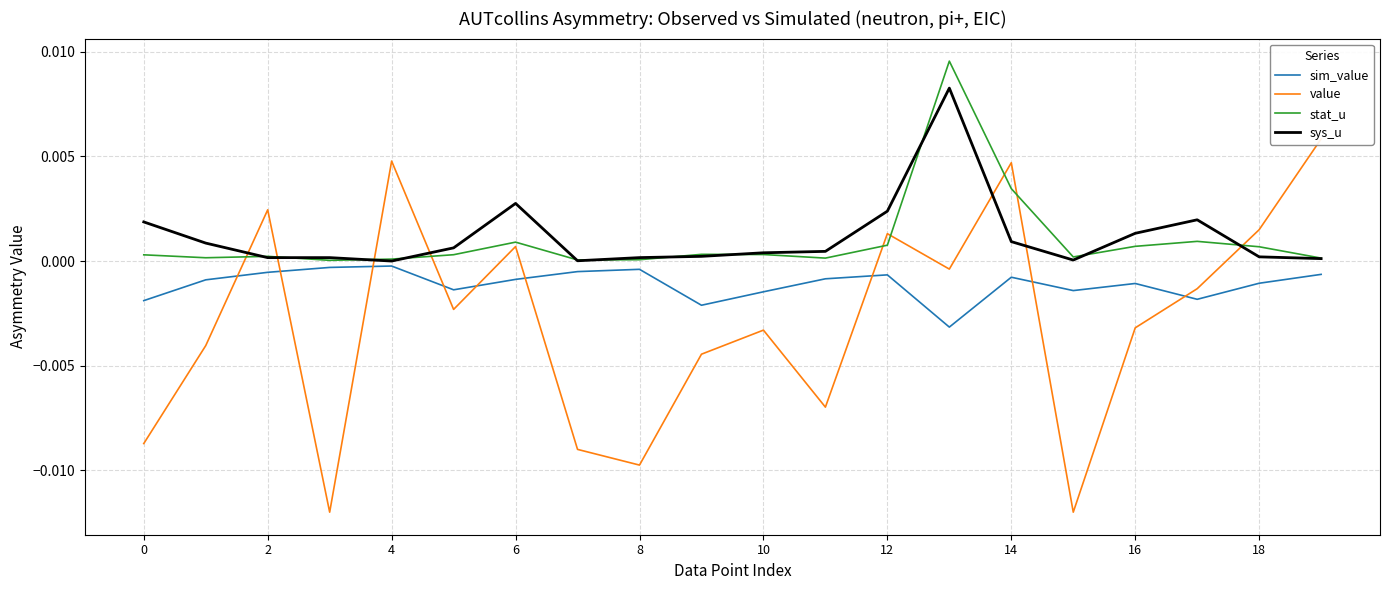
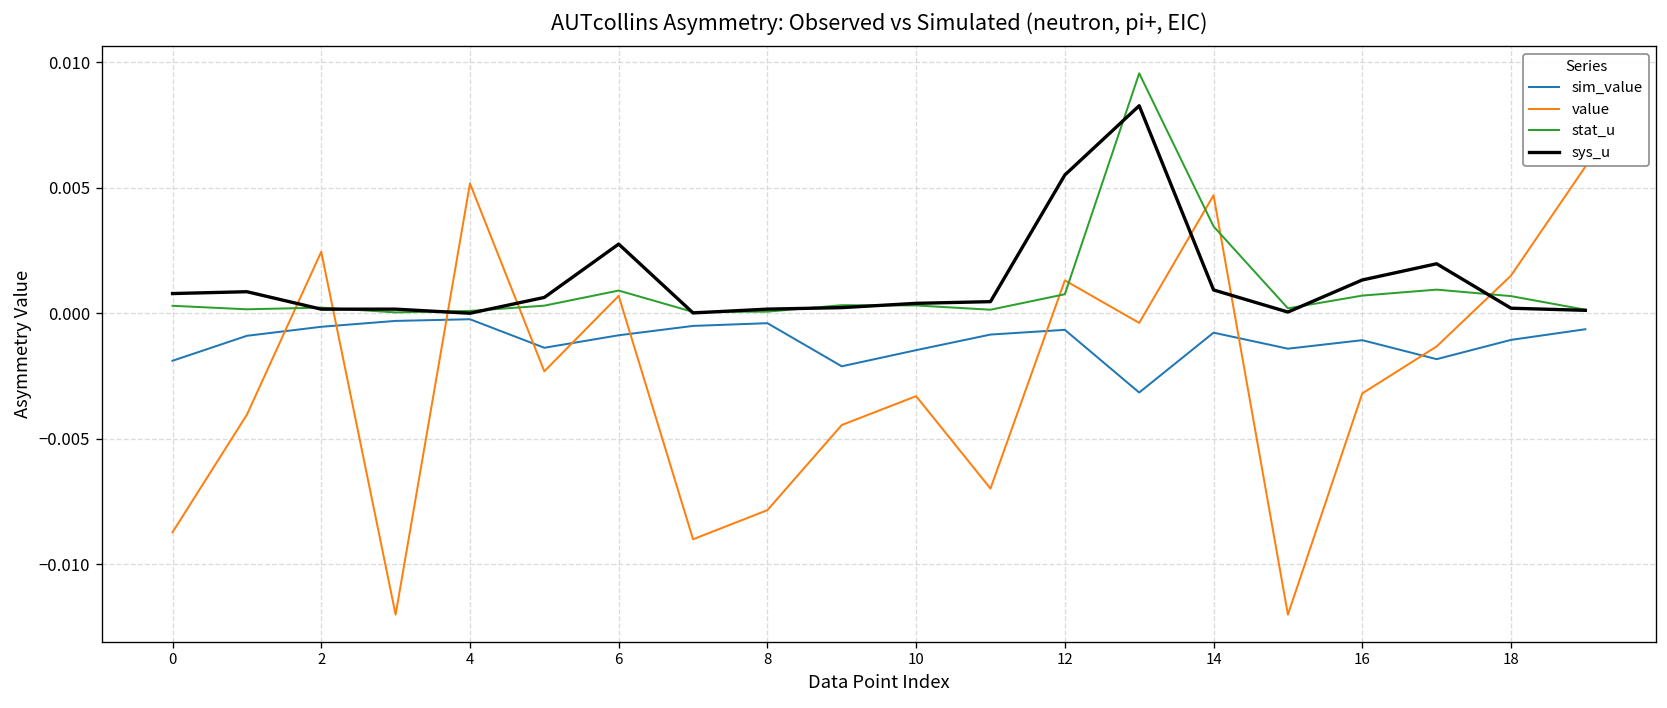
sys_u, 0: 0.0019 -> 0.0008
value, 4: 0.0048 -> 0.0052
value, 8: -0.0098 -> -0.0078
sys_u, 12: 0.0024 -> 0.0055
